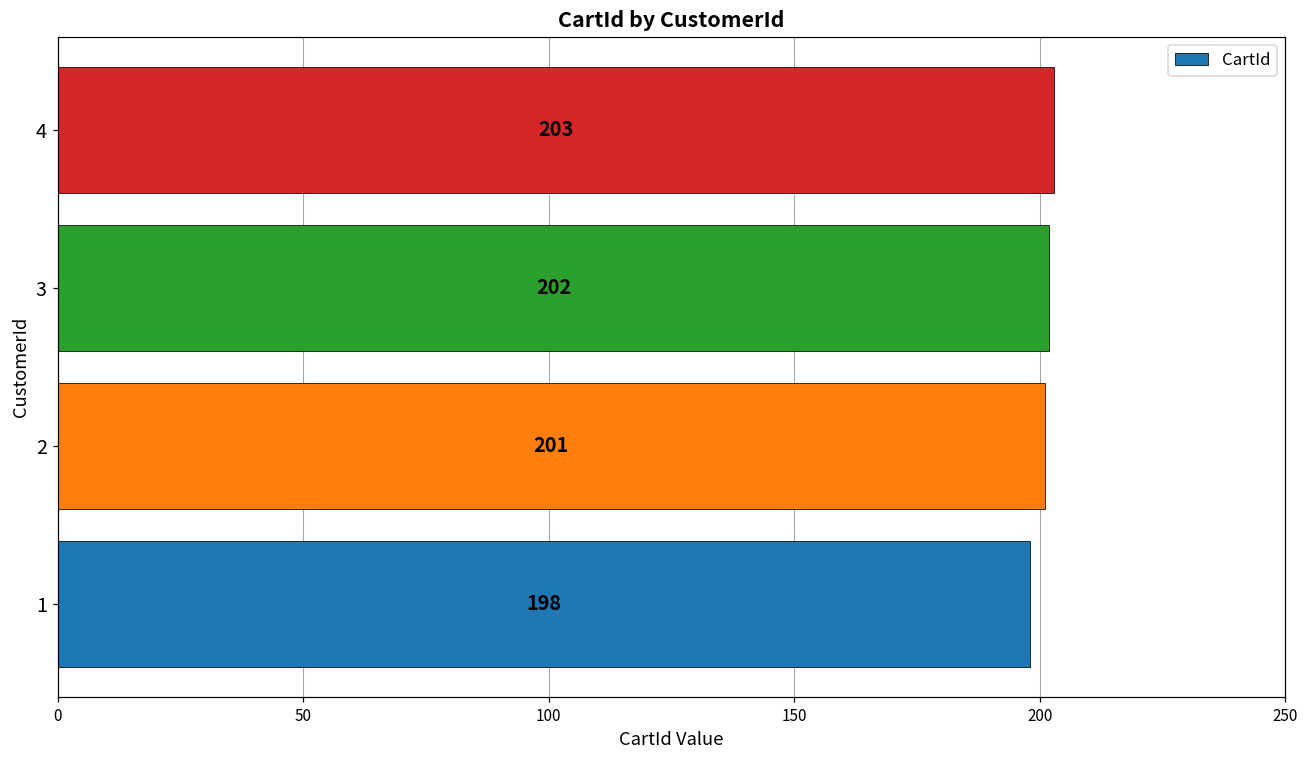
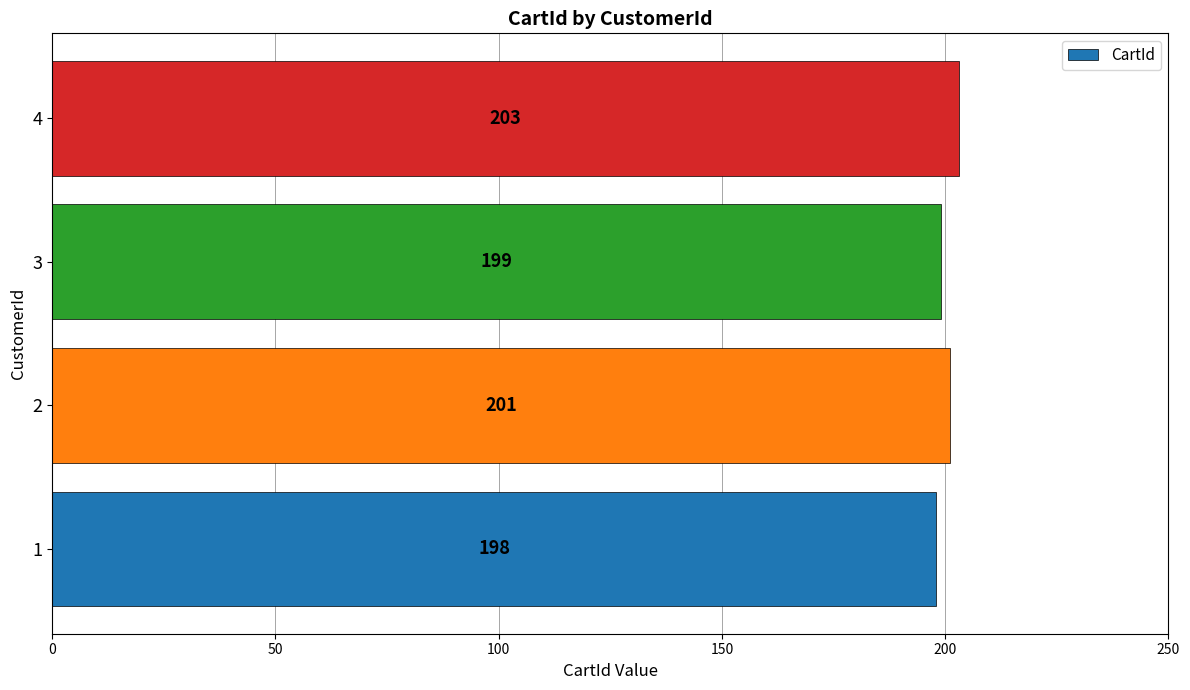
3: 202 -> 199
